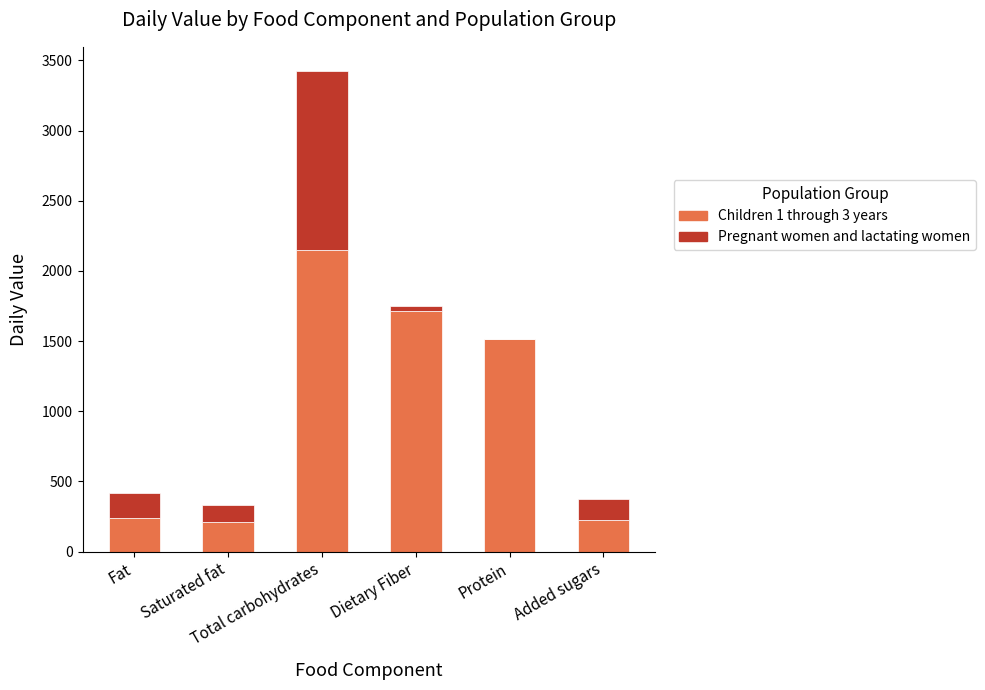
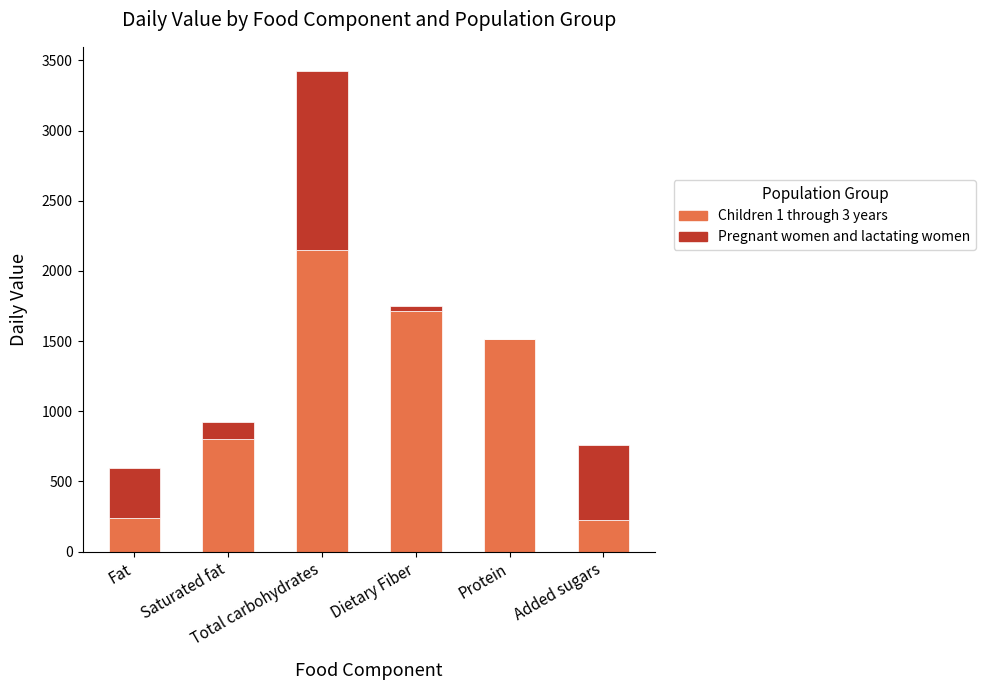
Pregnant women and lactating women, Fat: 180 -> 360
Children 1 through 3 years, Saturated fat: 210 -> 800
Pregnant women and lactating women, Added sugars: 150 -> 540
